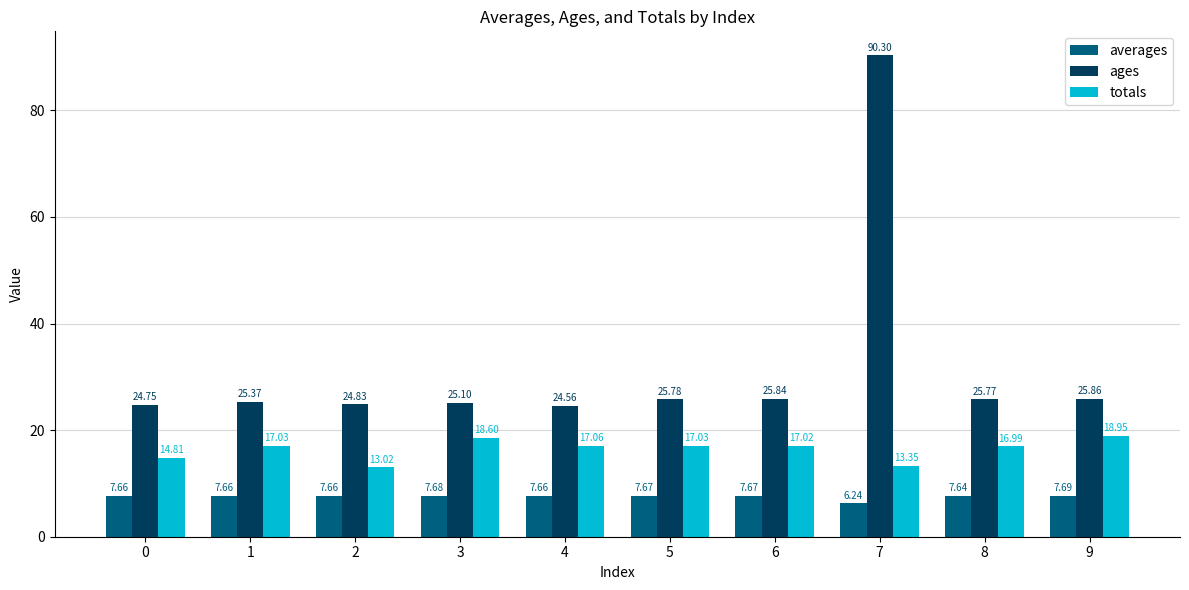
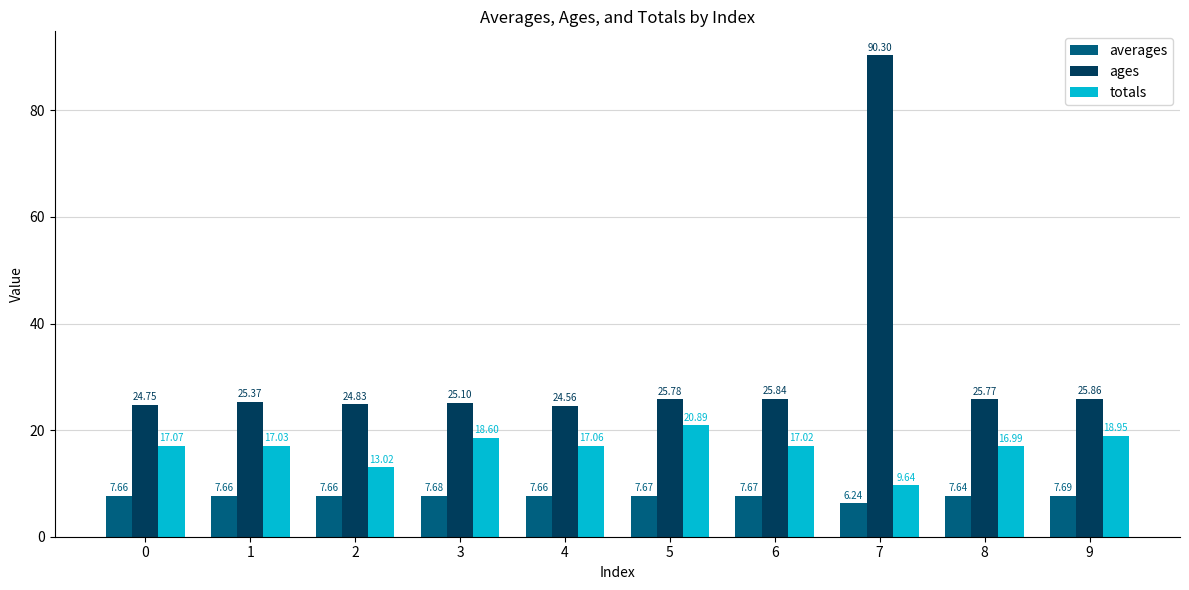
totals, 0: 14.81 -> 17.07
totals, 5: 17.03 -> 20.89
totals, 7: 13.35 -> 9.64
